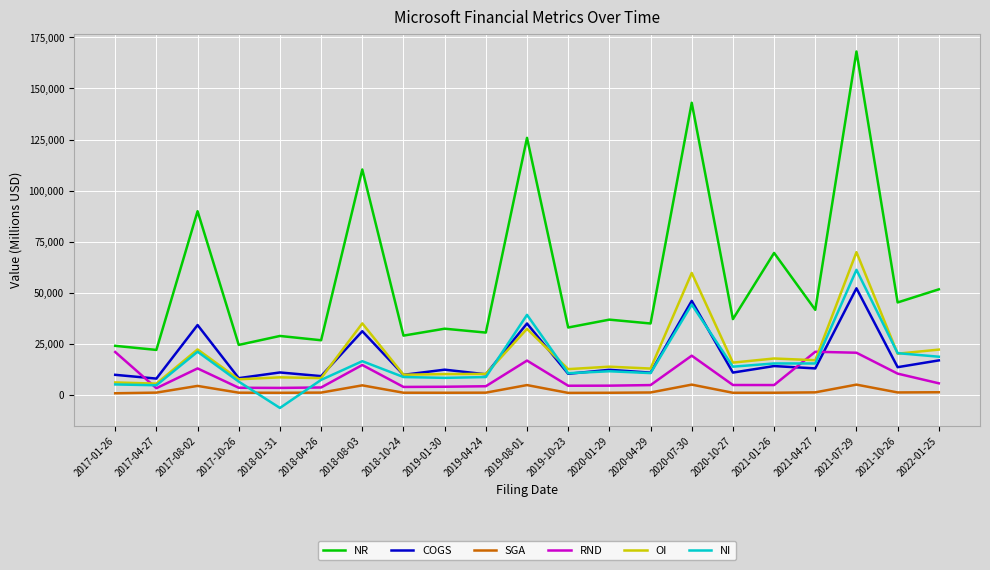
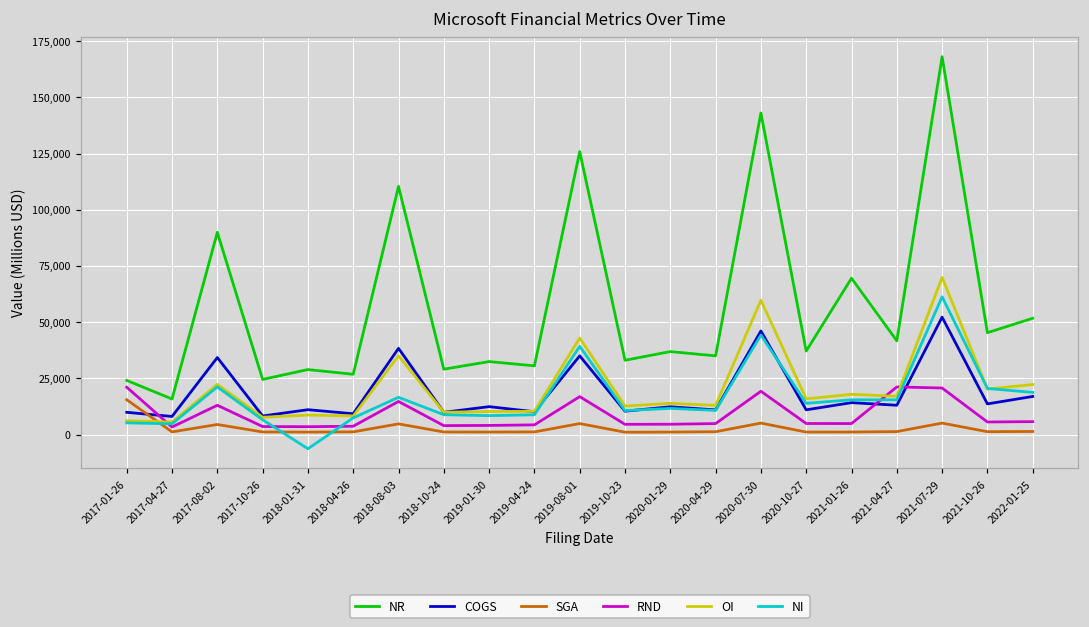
SGA, 2017-01-26: 1,000 -> 16,000
NR, 2017-04-27: 22,000 -> 16,000
COGS, 2018-08-03: 31,000 -> 38,000
OI, 2019-08-01: 32,000 -> 43,000
RND, 2021-10-26: 10,000 -> 6,000
